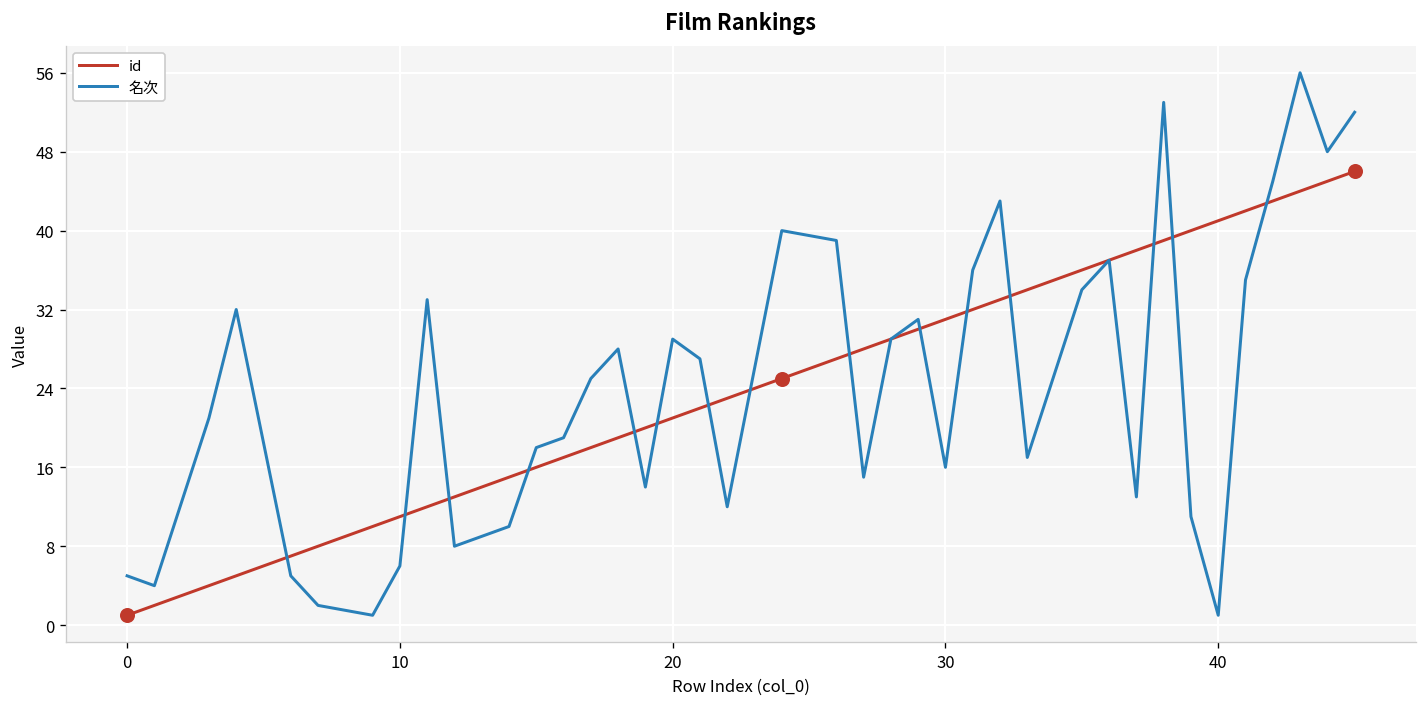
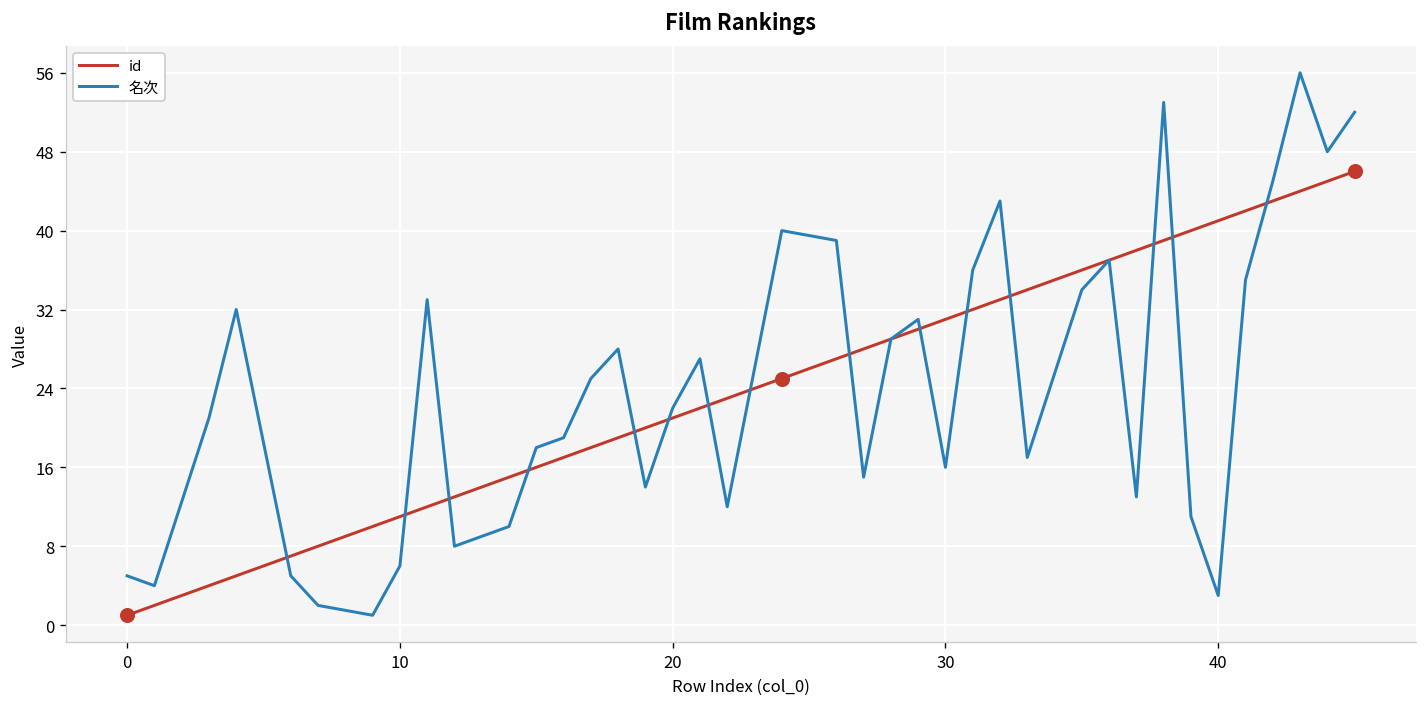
名次, 20: 29 -> 22
名次, 40: 1 -> 3
